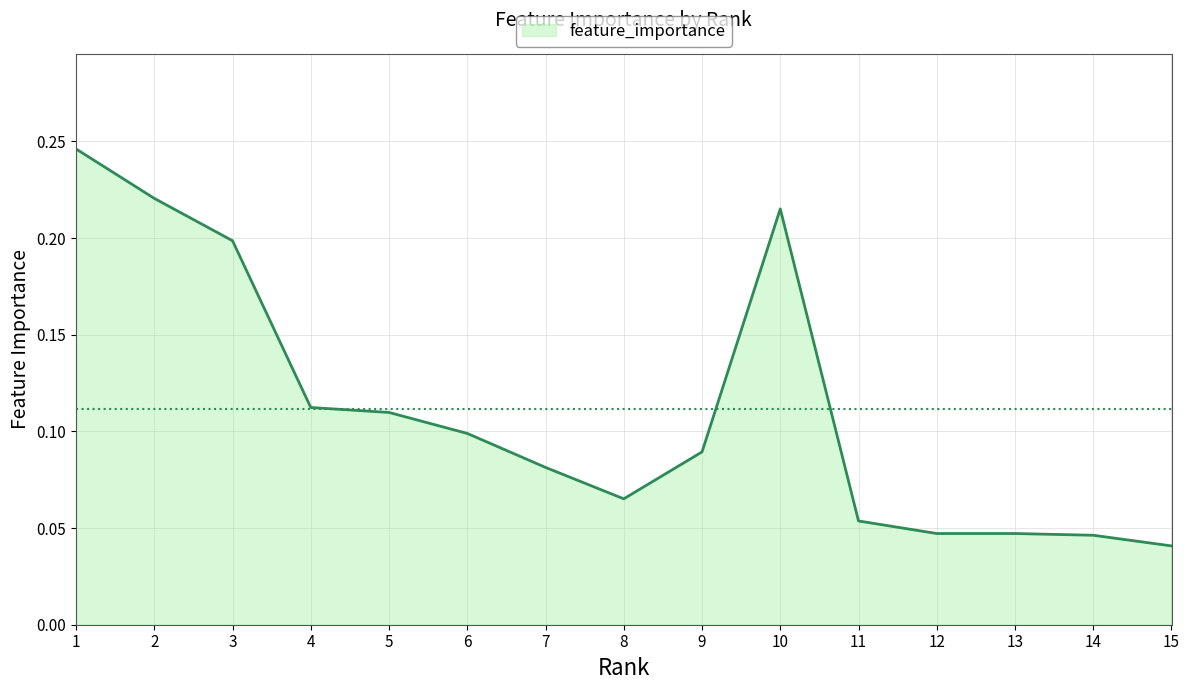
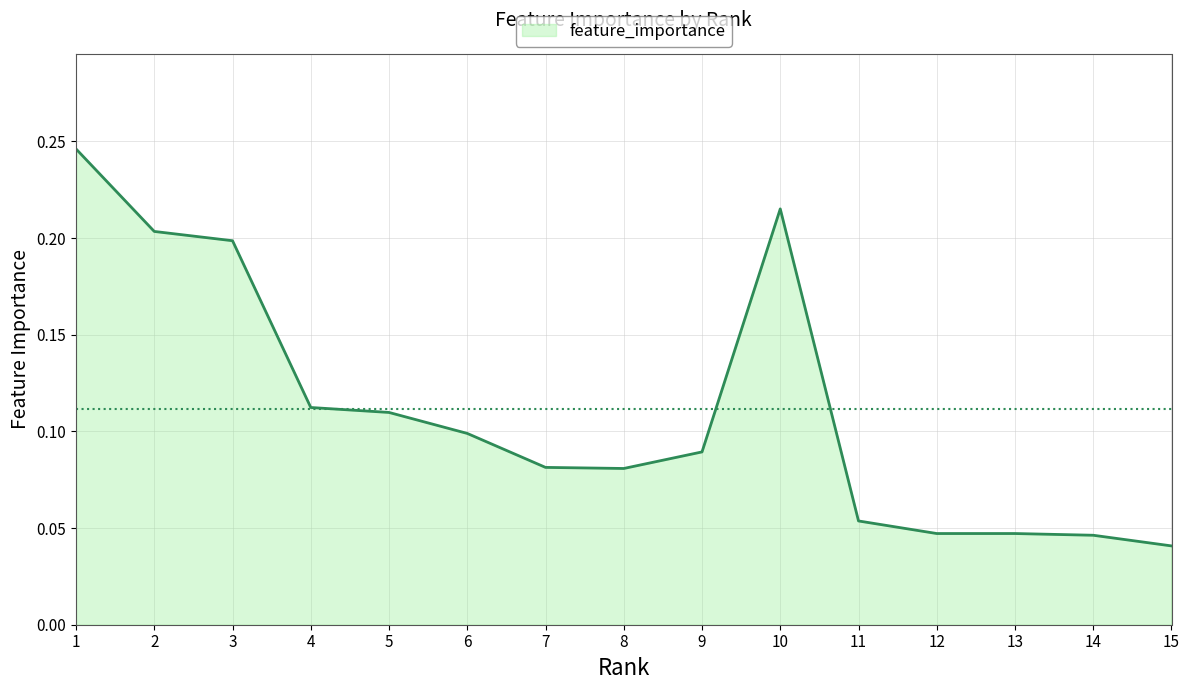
2: 0.221 -> 0.203
8: 0.065 -> 0.081
